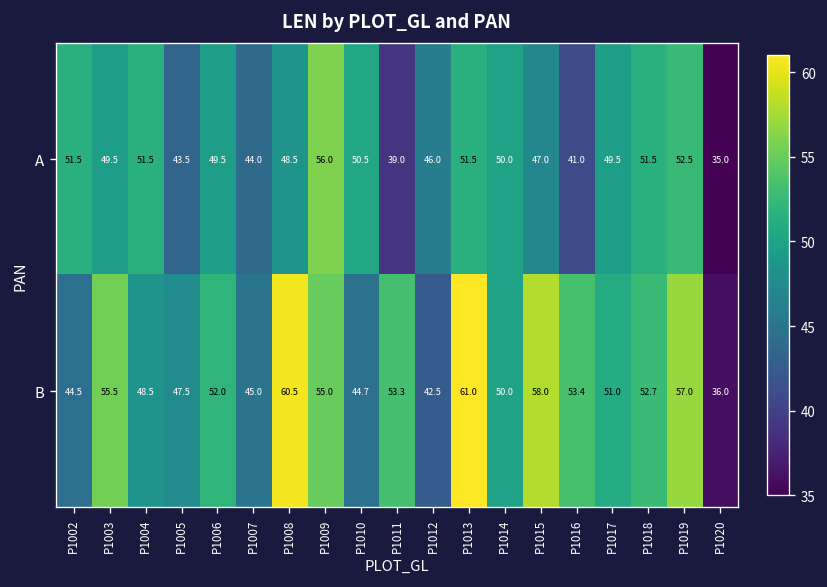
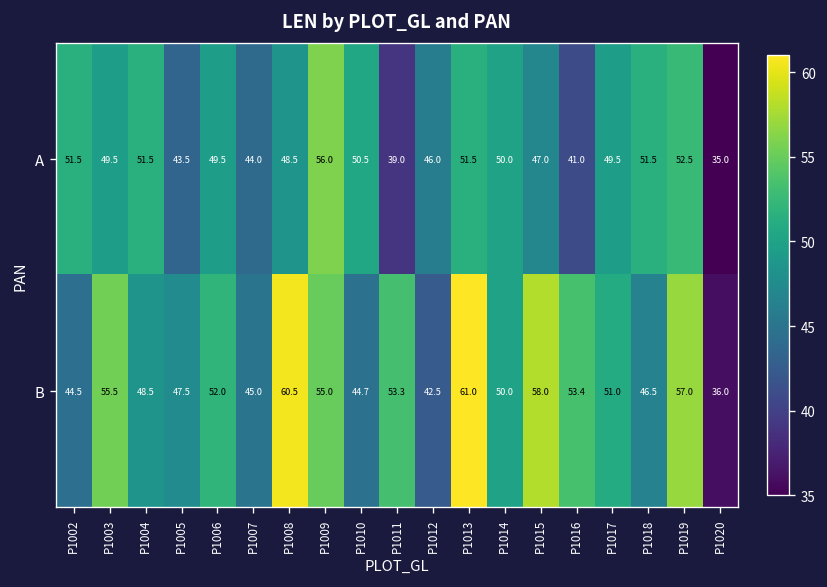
B, P1018: 52.7 -> 46.5
